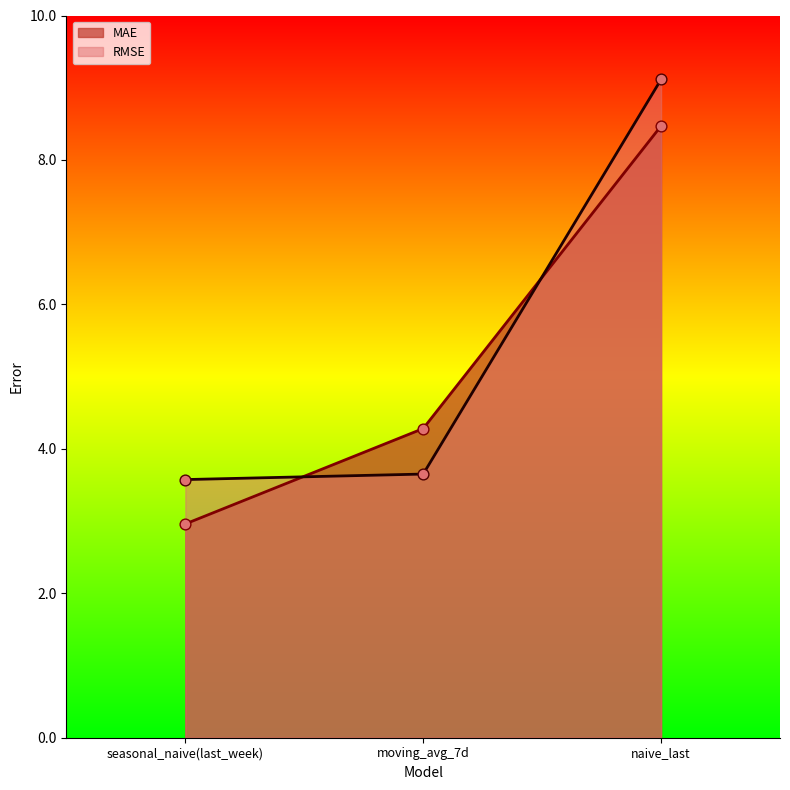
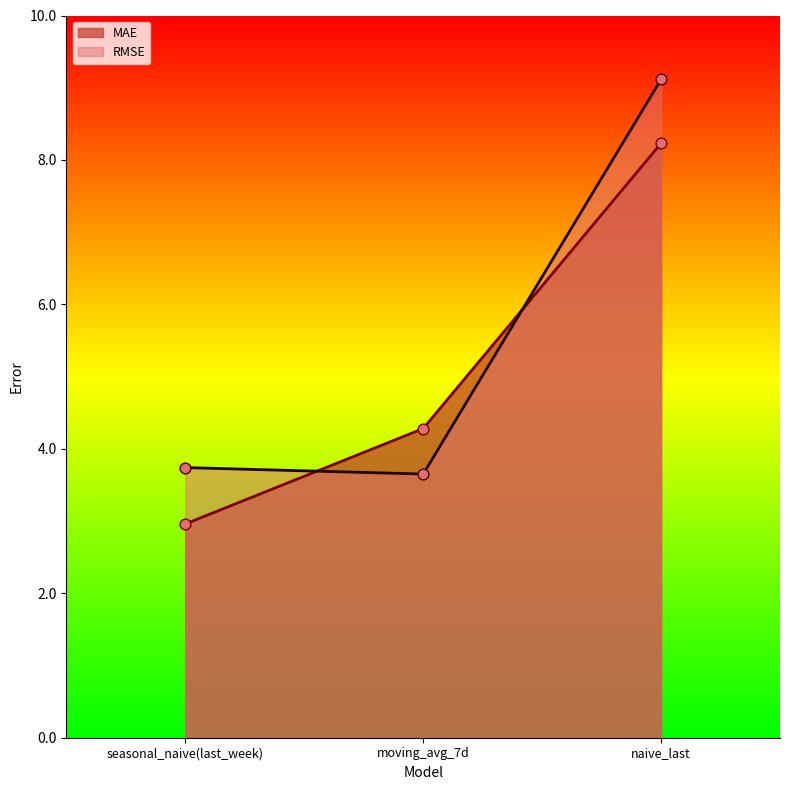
RMSE, seasonal_naive(last_week): 3.6 -> 3.7
MAE, naive_last: 8.5 -> 8.2
